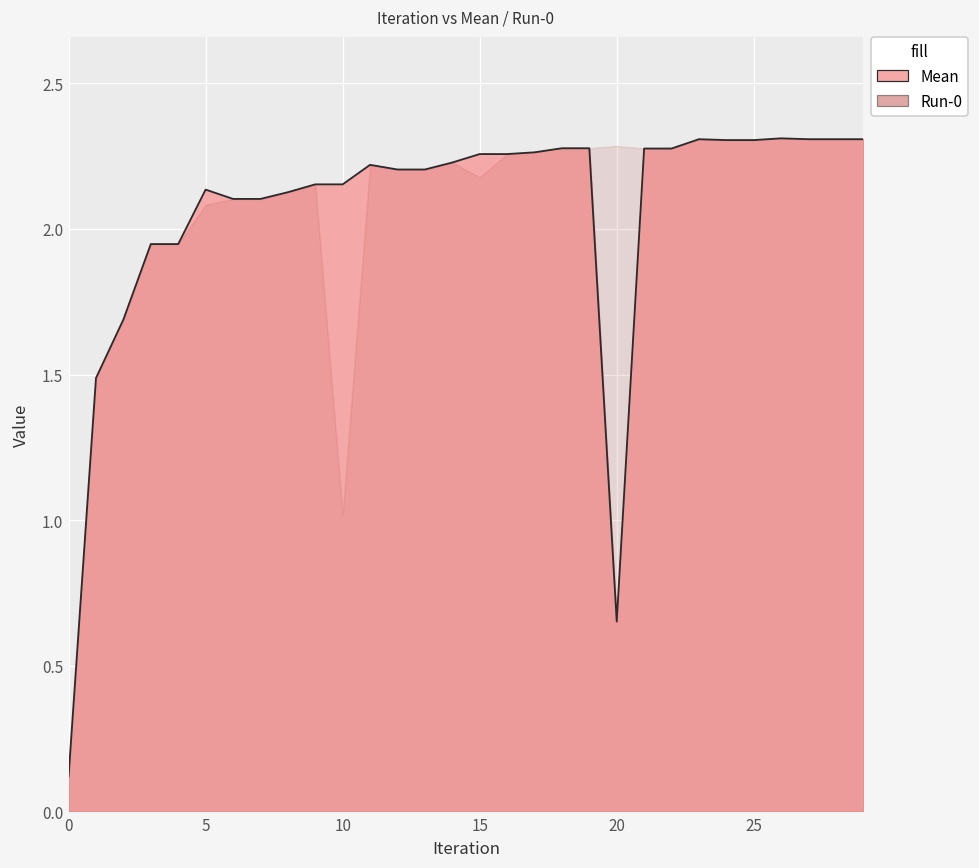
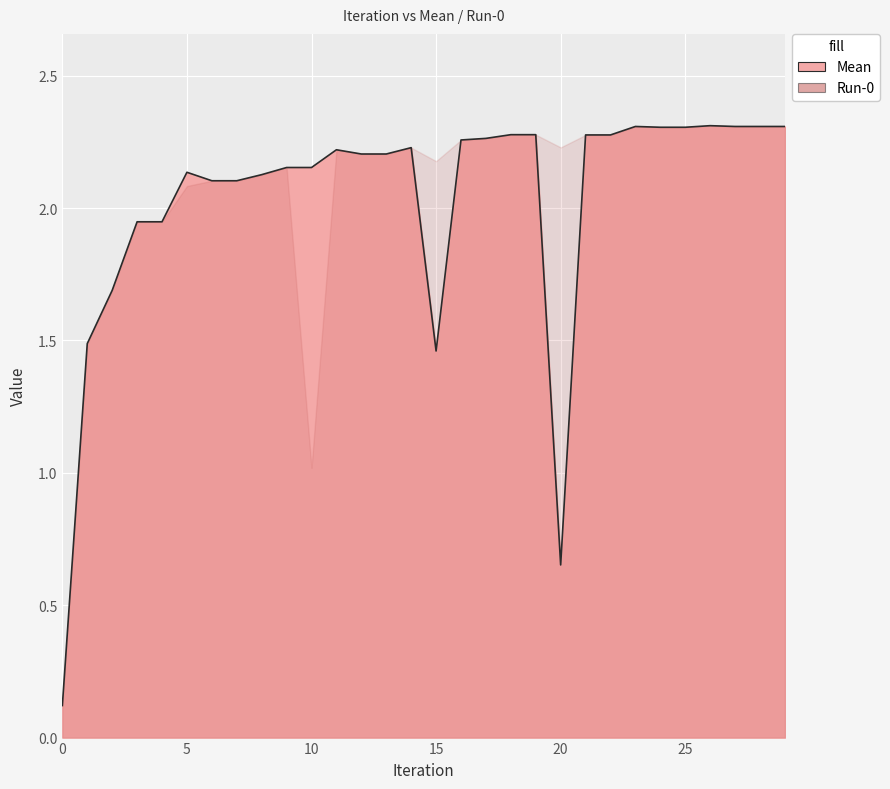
Mean, 15: 2.26 -> 1.46
Run-0, 20: 2.29 -> 2.23
